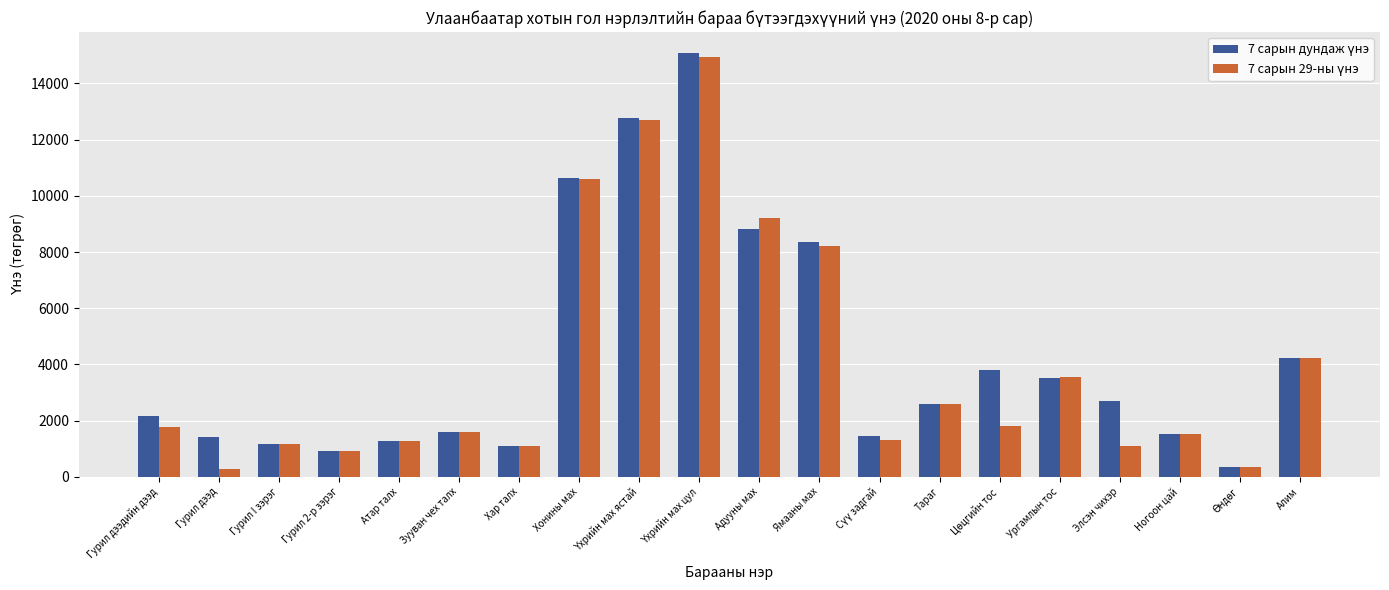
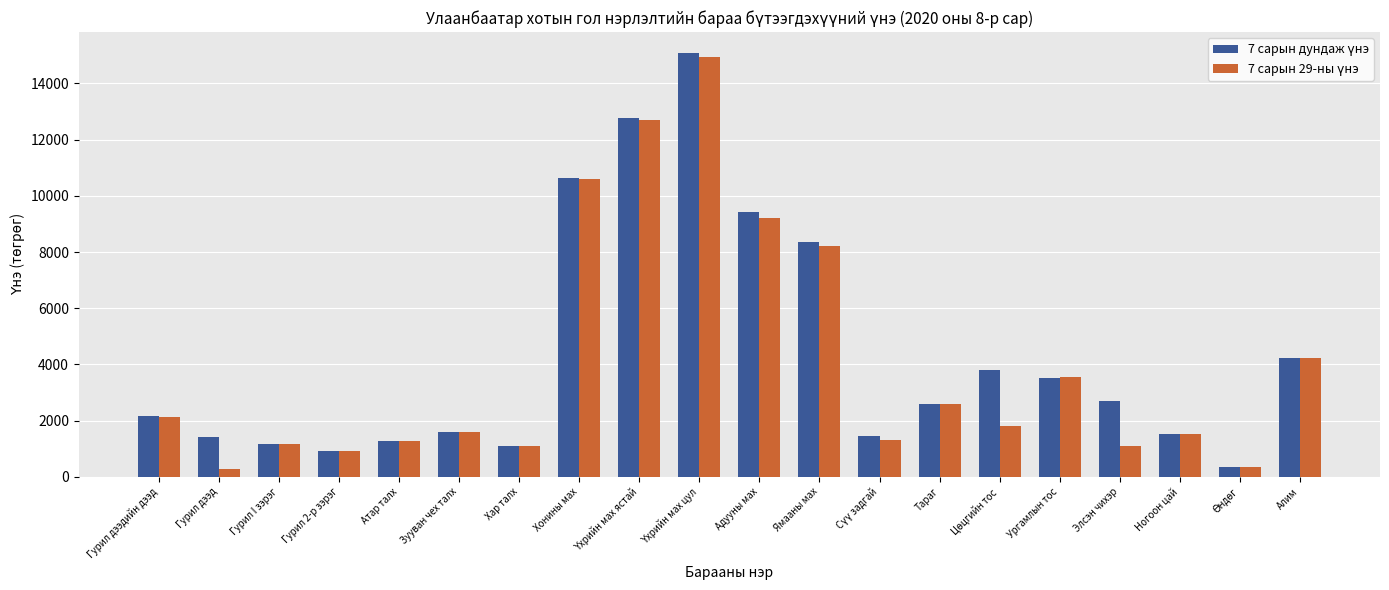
7 сарын 29-ны үнэ, Гурил дээдийн дээд: 1800 -> 2100
7 сарын дундаж үнэ, Адууны мах: 8800 -> 9400
